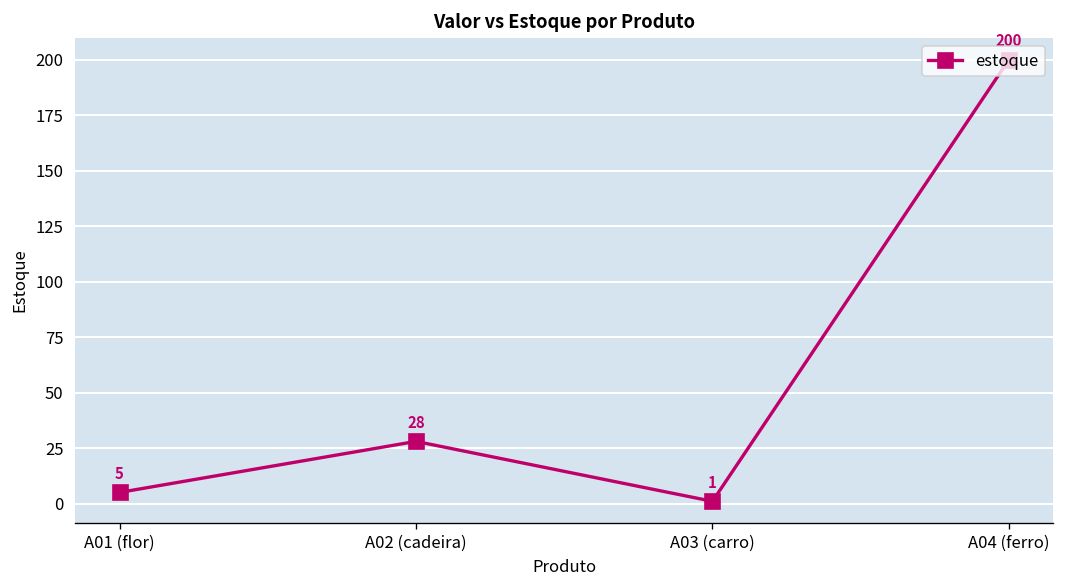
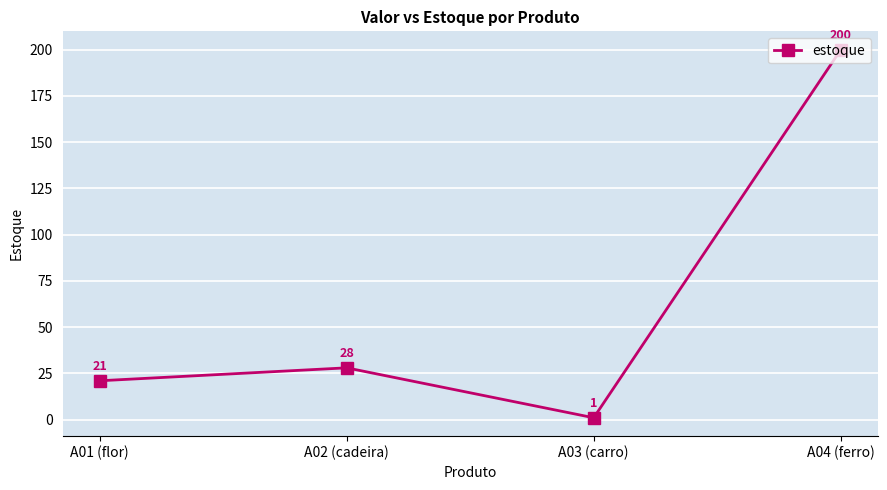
A01 (flor): 5 -> 21
